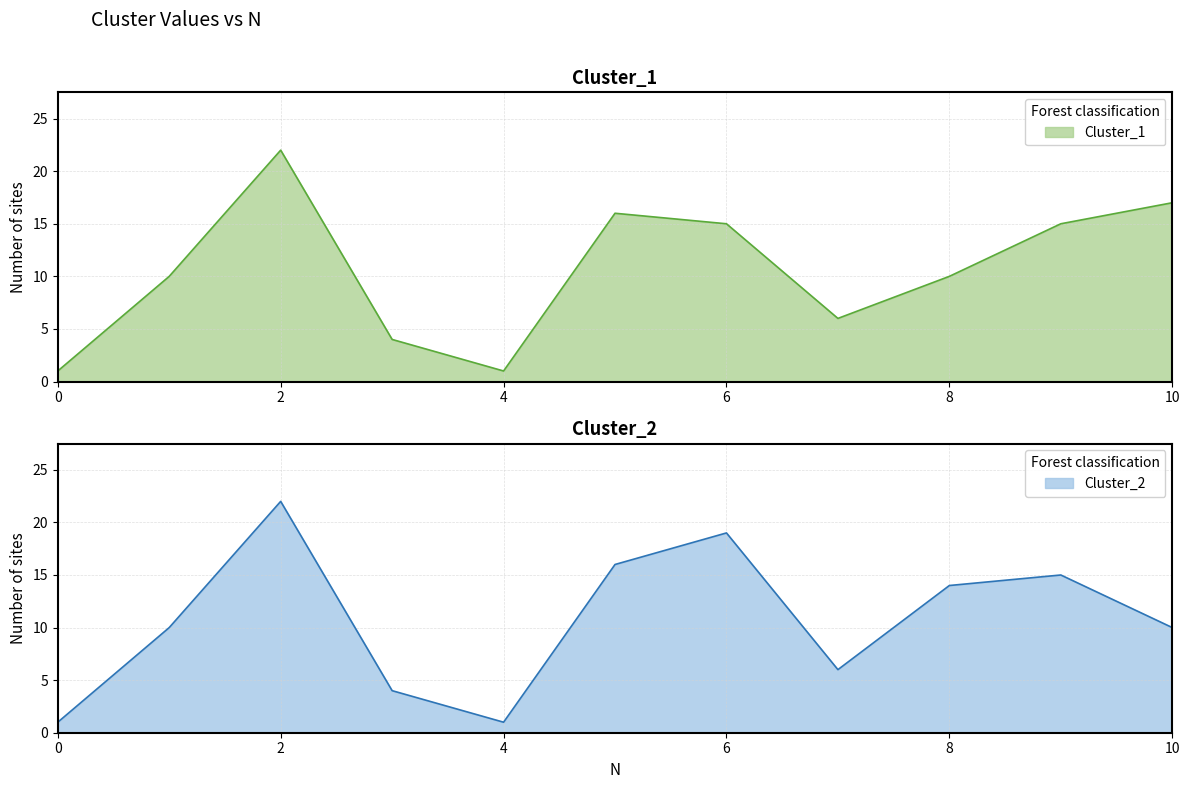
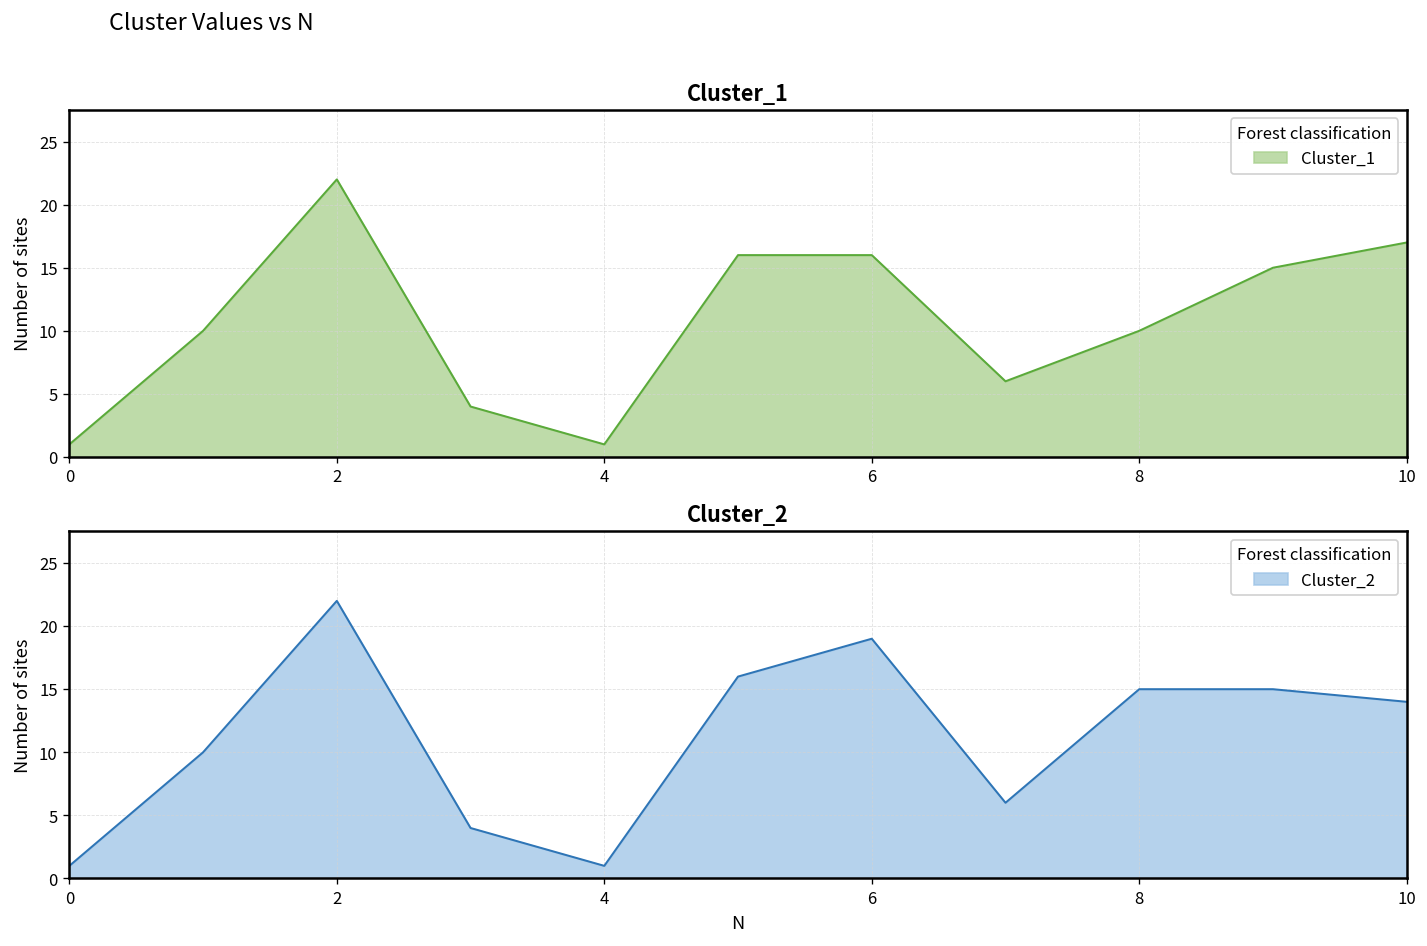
Cluster_1, 6: 15 -> 16
Cluster_2, 8: 14 -> 15
Cluster_2, 10: 10 -> 14
